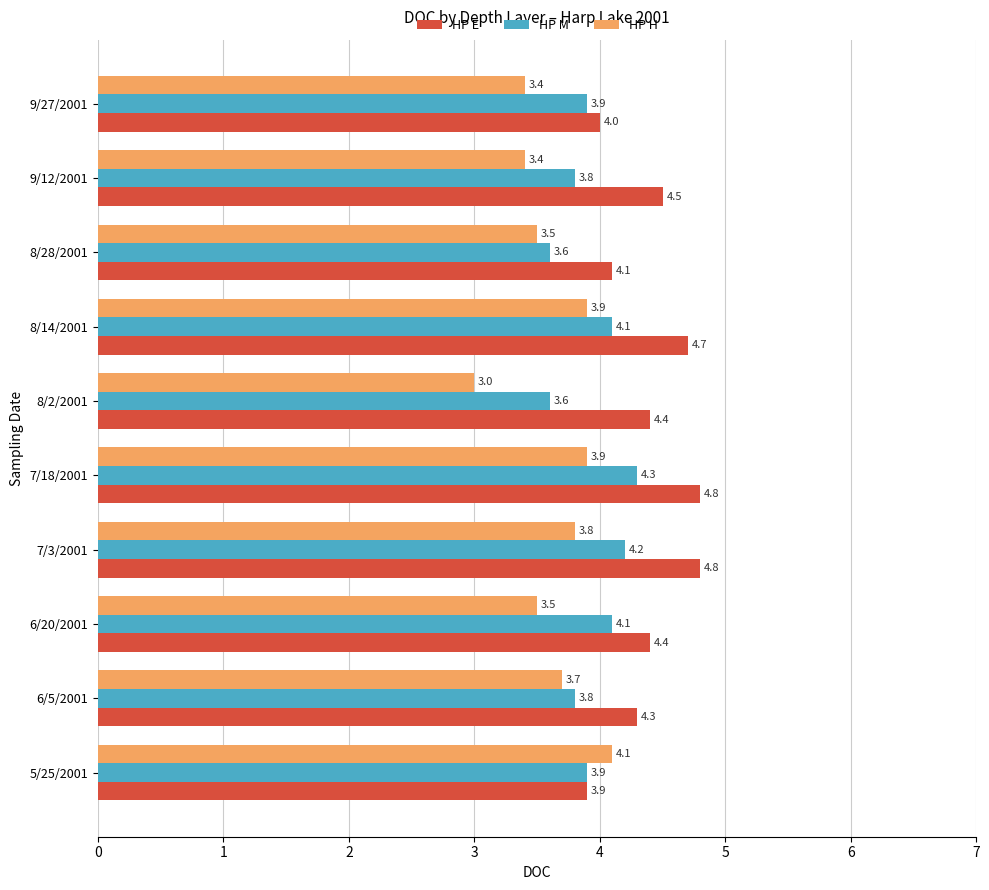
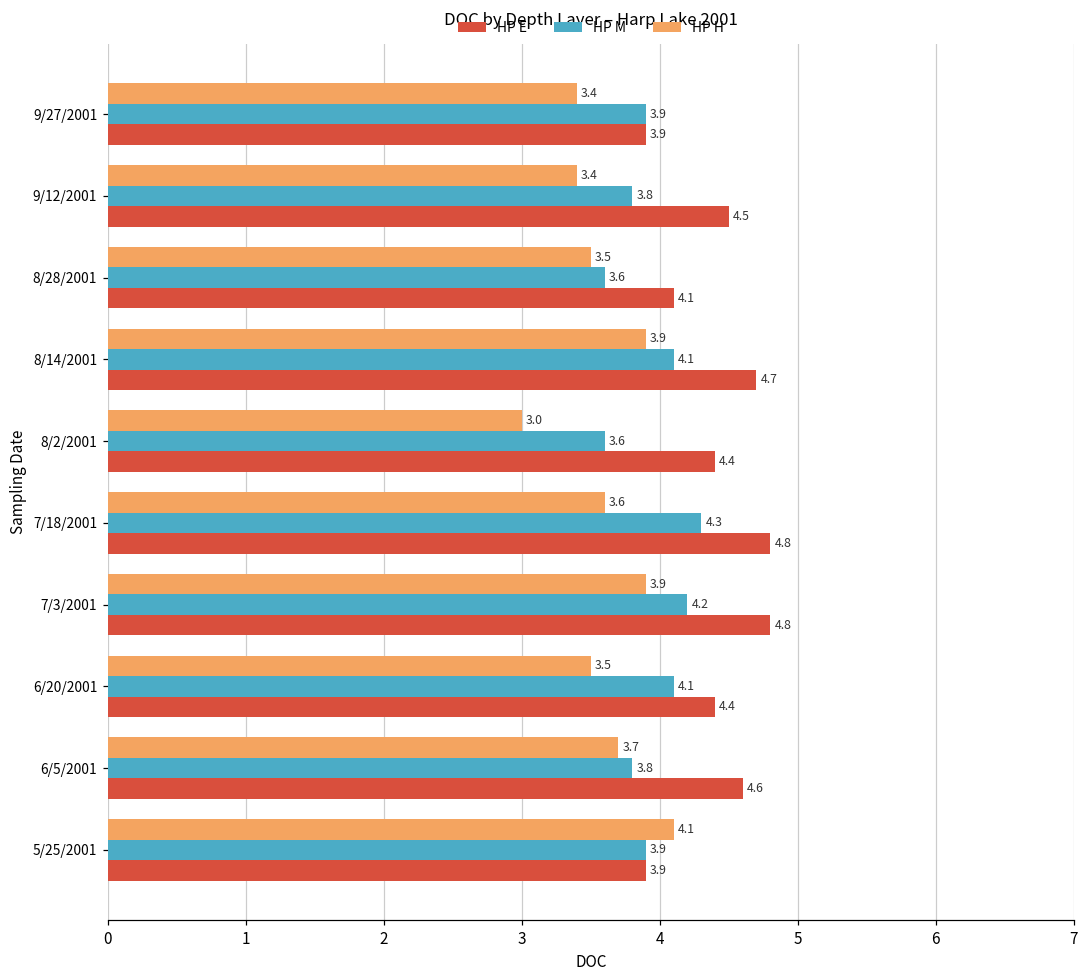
HP E, 9/27/2001: 4.0 -> 3.9
HP H, 7/18/2001: 3.9 -> 3.6
HP H, 7/3/2001: 3.8 -> 3.9
HP E, 6/5/2001: 4.3 -> 4.6
